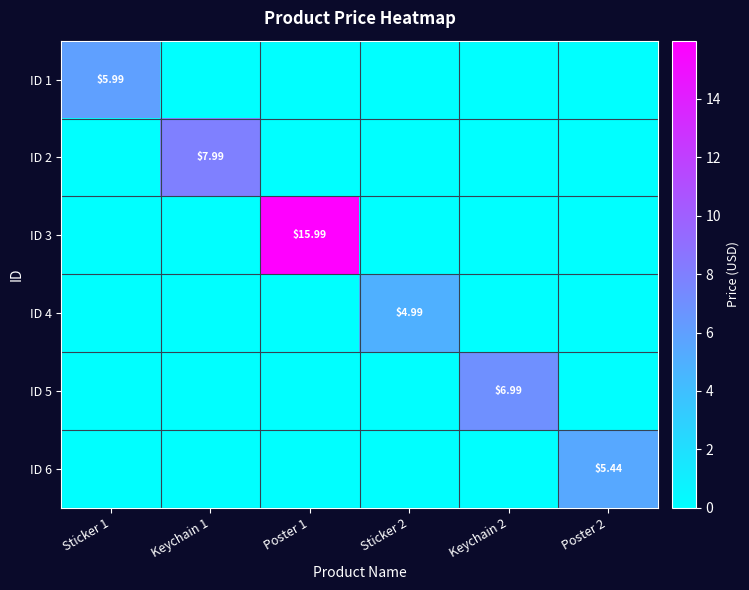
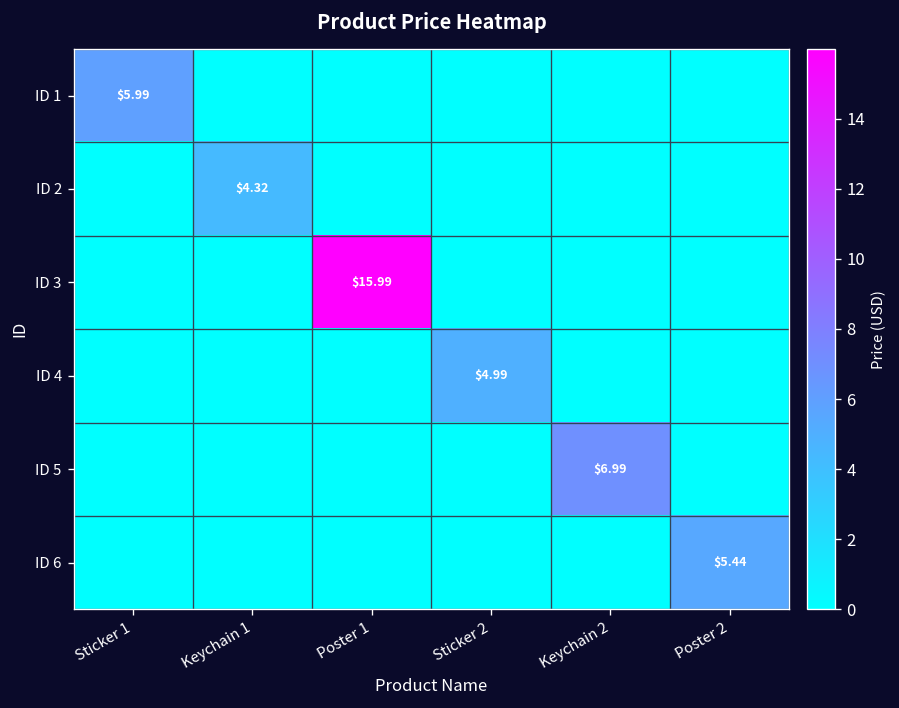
ID 2, Keychain 1: $7.99 -> $4.32
